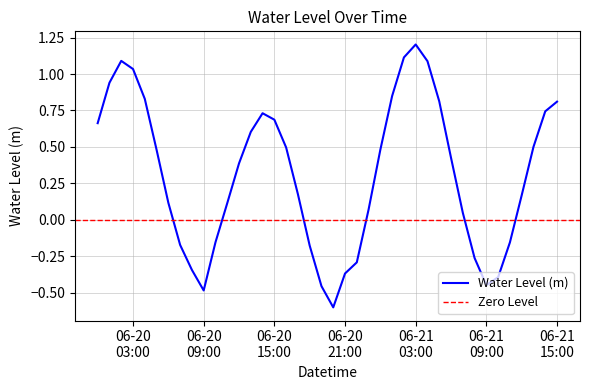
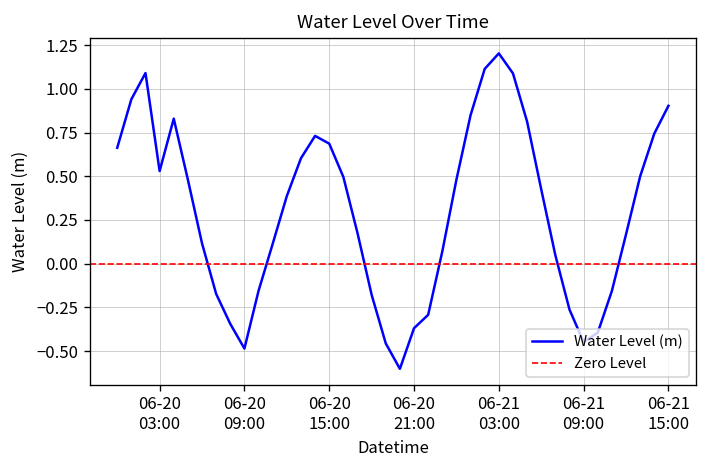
06-20 03:00: 1.03 -> 0.53
06-21 15:00: 0.81 -> 0.90
